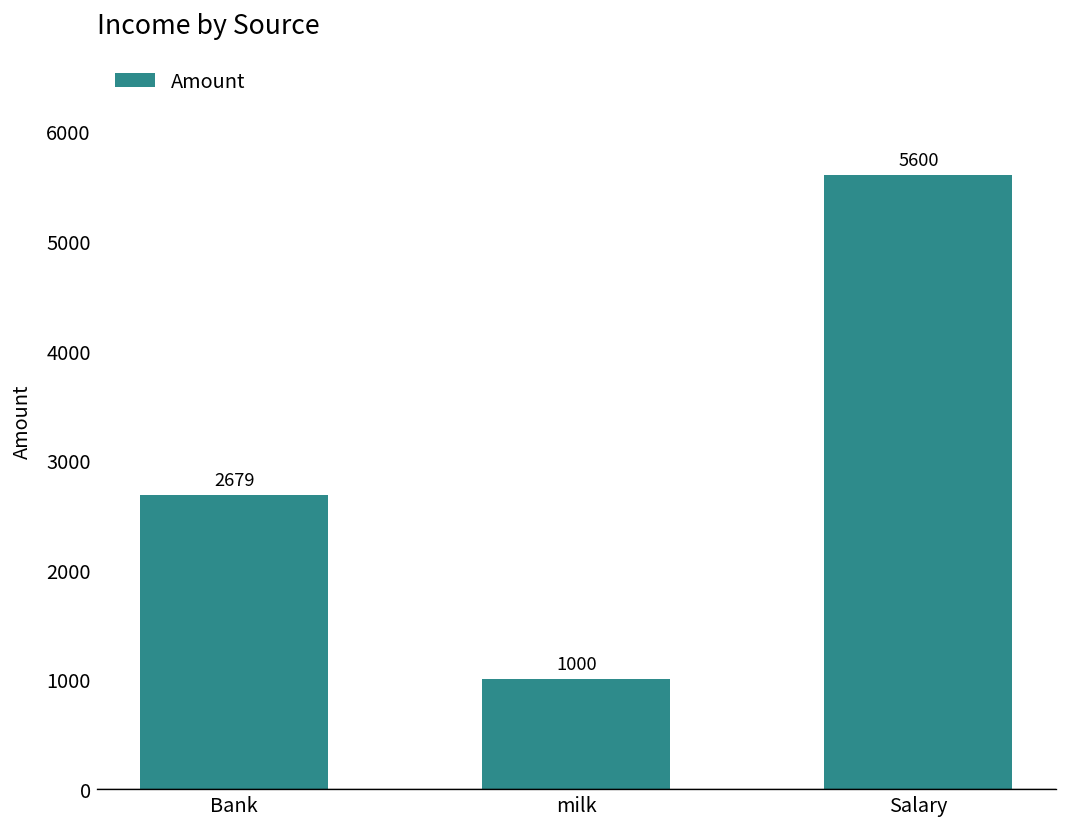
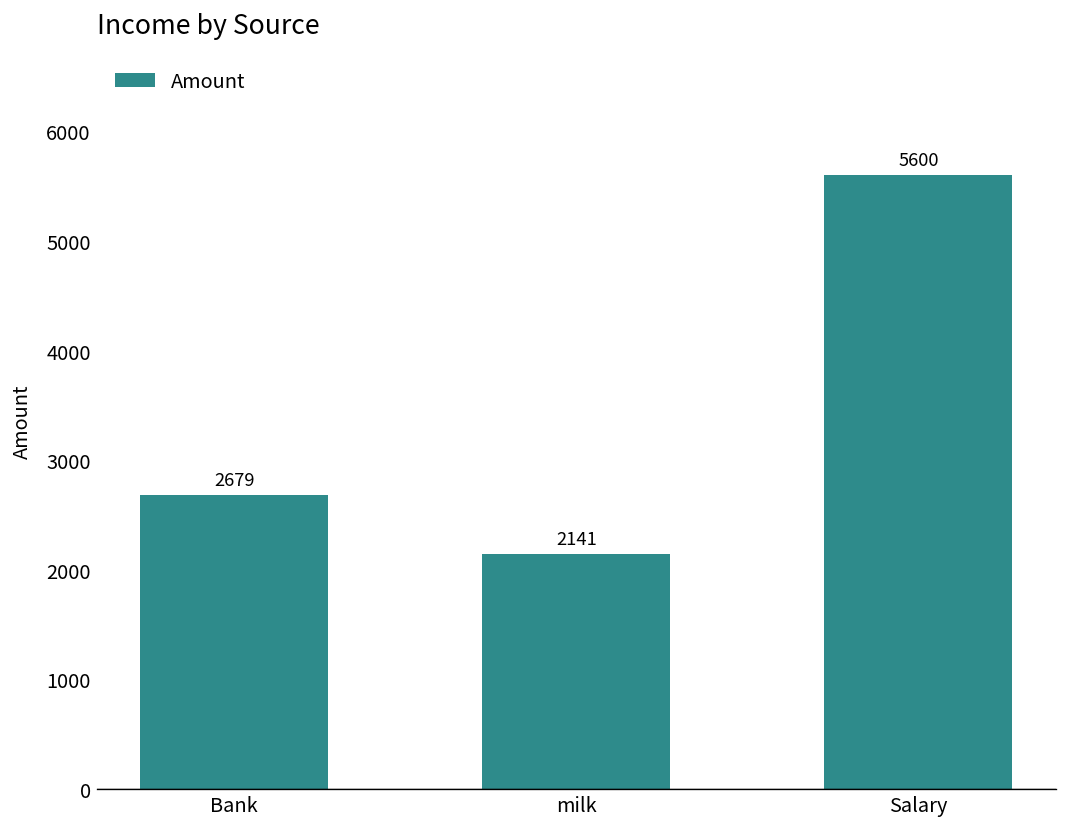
milk: 1000 -> 2141
